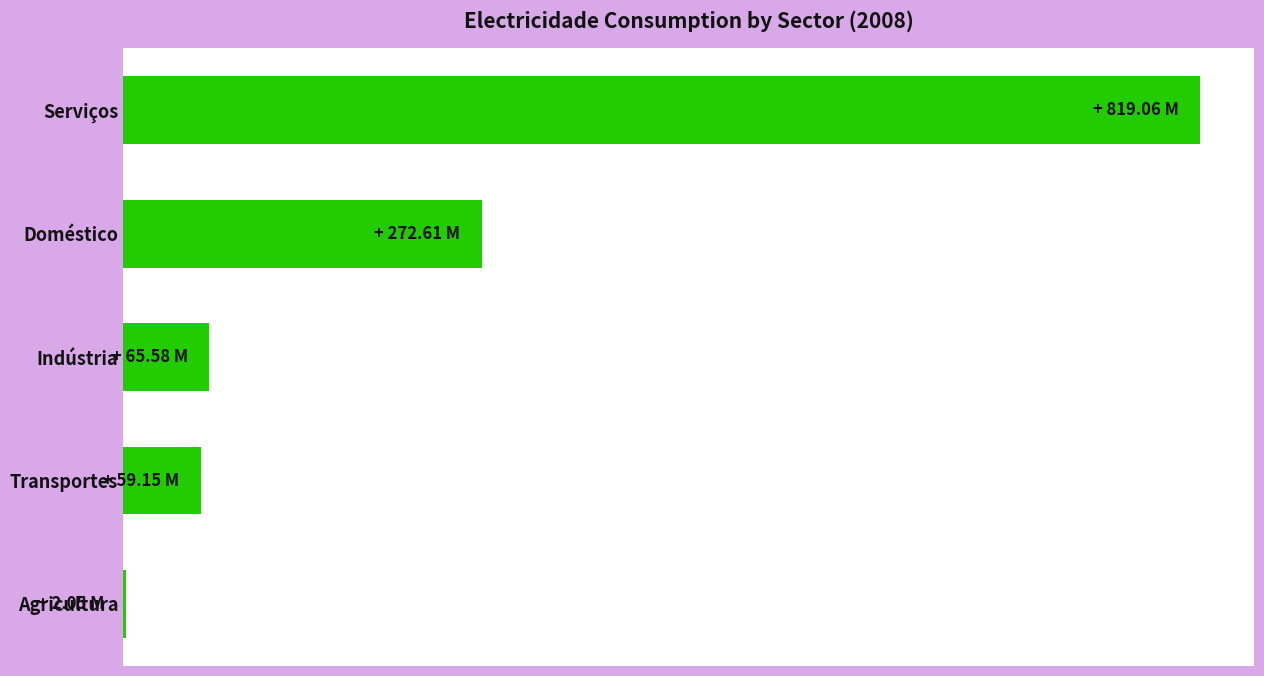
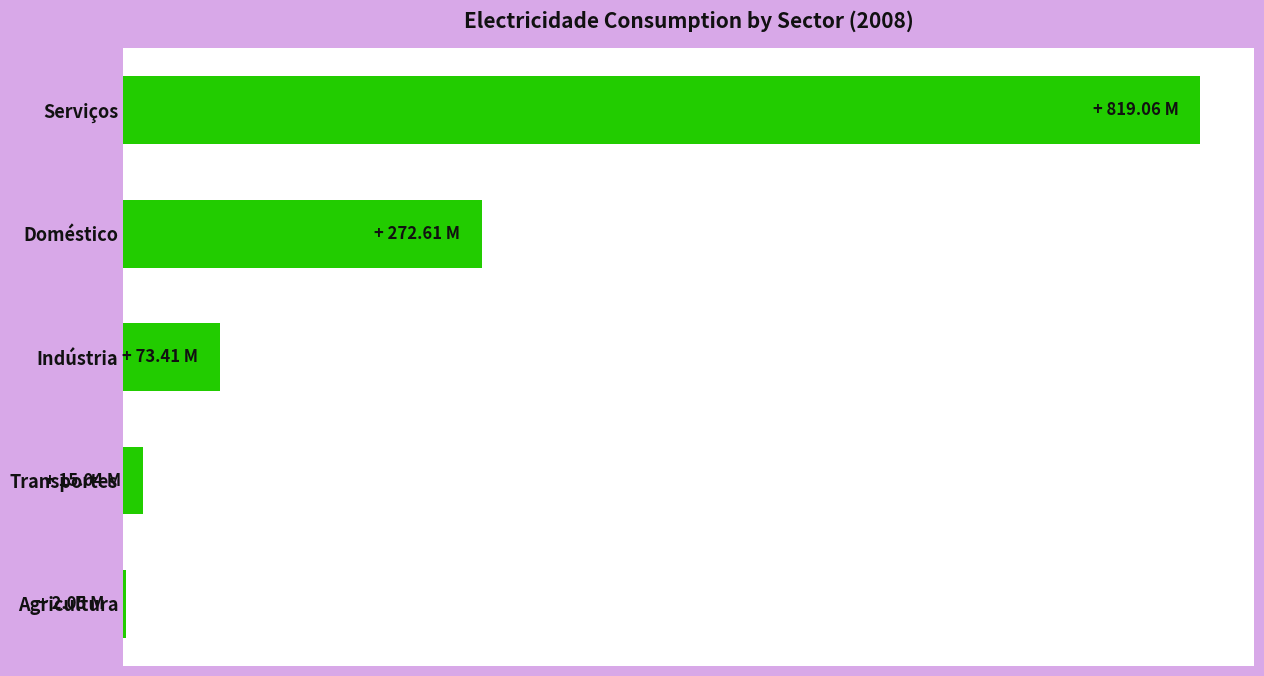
Indústria: 65.58 -> 73.41
Transportes: 59.15 -> 15.04
